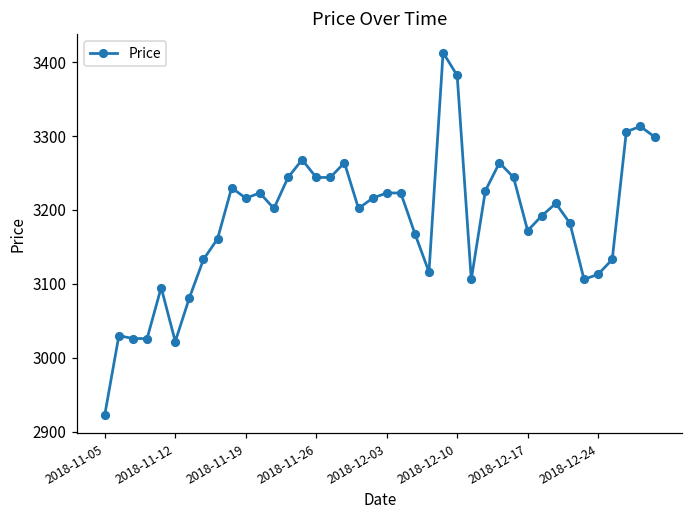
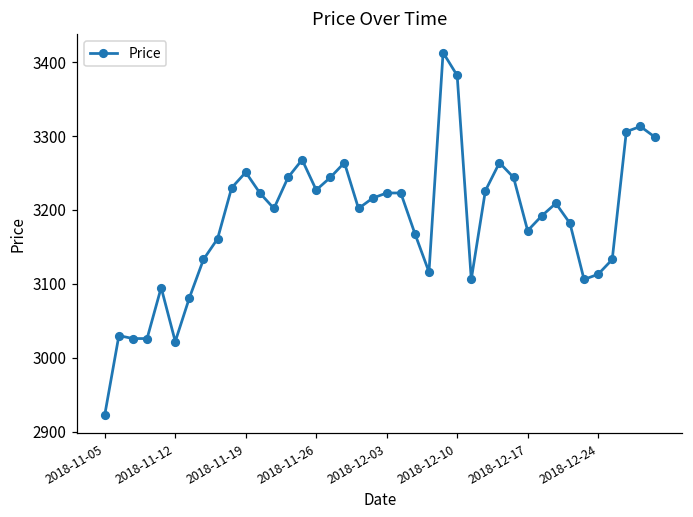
2018-11-19: 3220 -> 3250
2018-11-26: 3240 -> 3230
